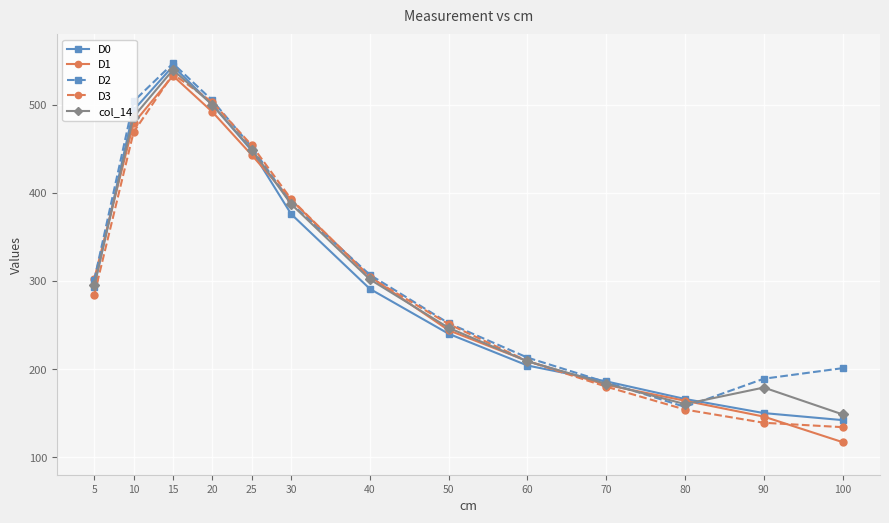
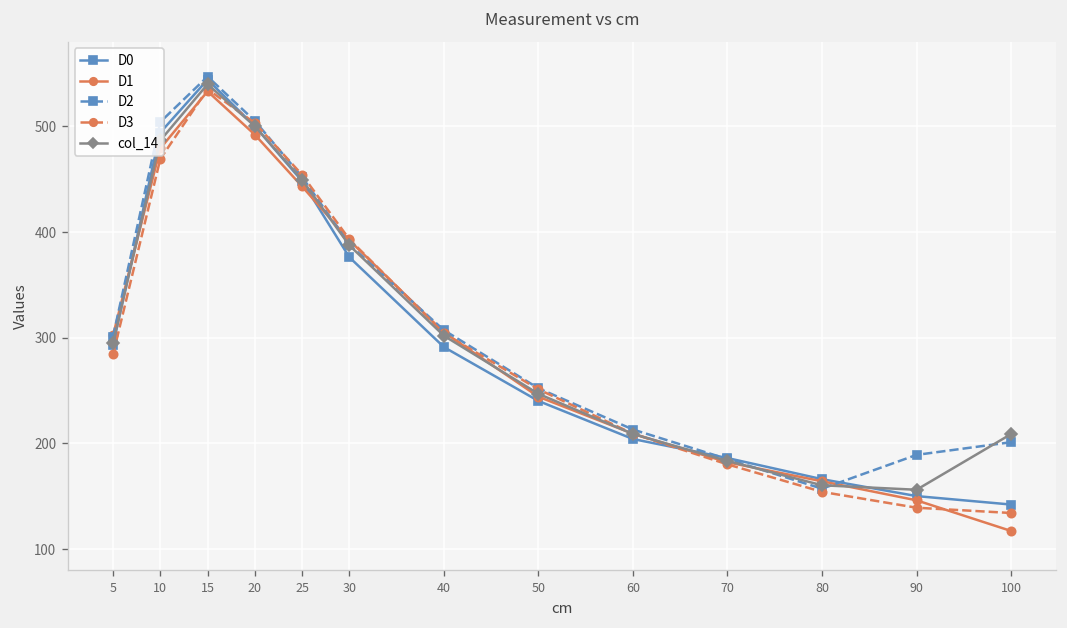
col_14, 90: 180 -> 160
col_14, 100: 150 -> 210
